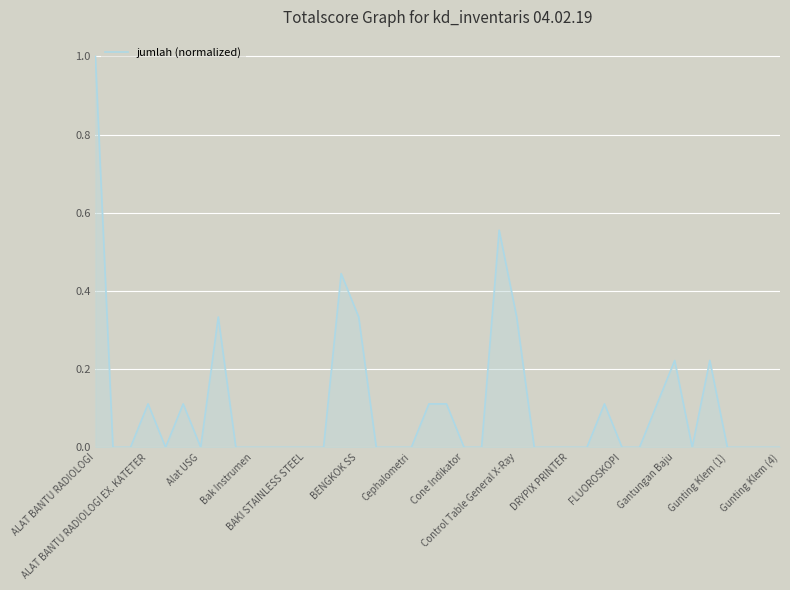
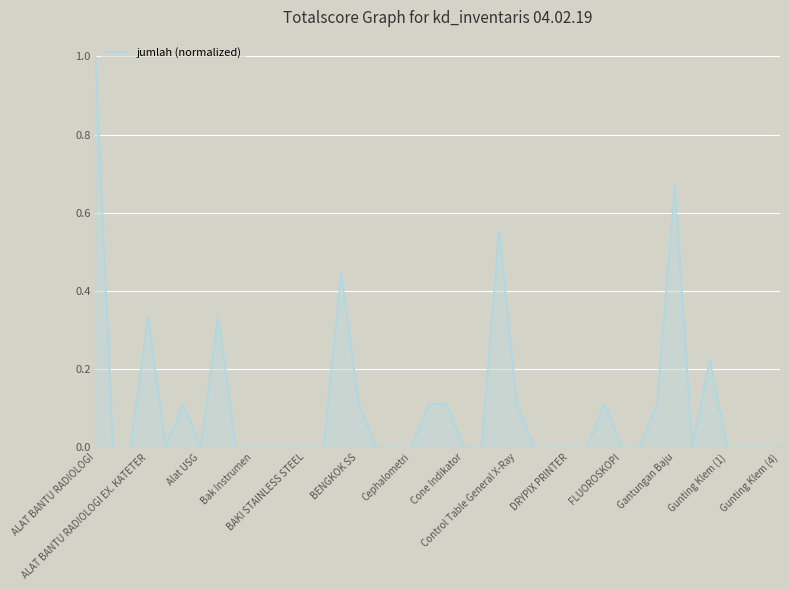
ALAT BANTU RADIOLOGI EX. KATETER: 0.11 -> 0.33
BENGKOK SS: 0.33 -> 0.11
Control Table General X-Ray: 0.33 -> 0.11
Gantungan Baju: 0.22 -> 0.67
